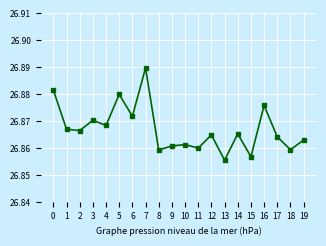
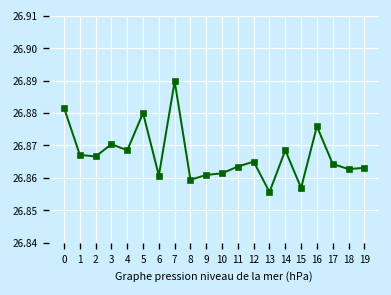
6: 26.872 -> 26.861
11: 26.860 -> 26.864
14: 26.865 -> 26.869
18: 26.860 -> 26.863
